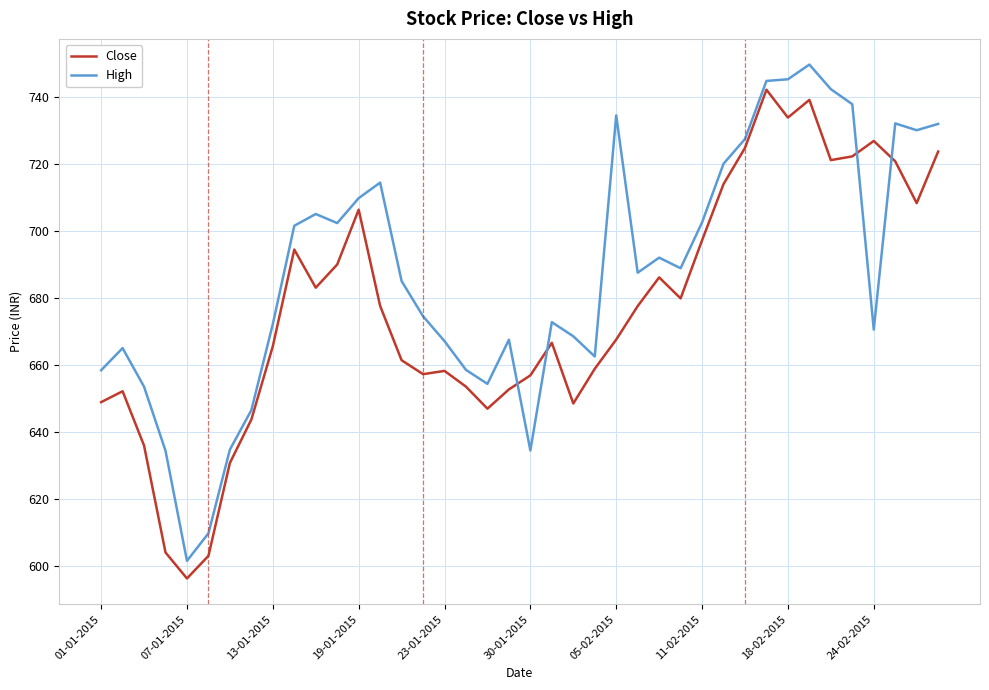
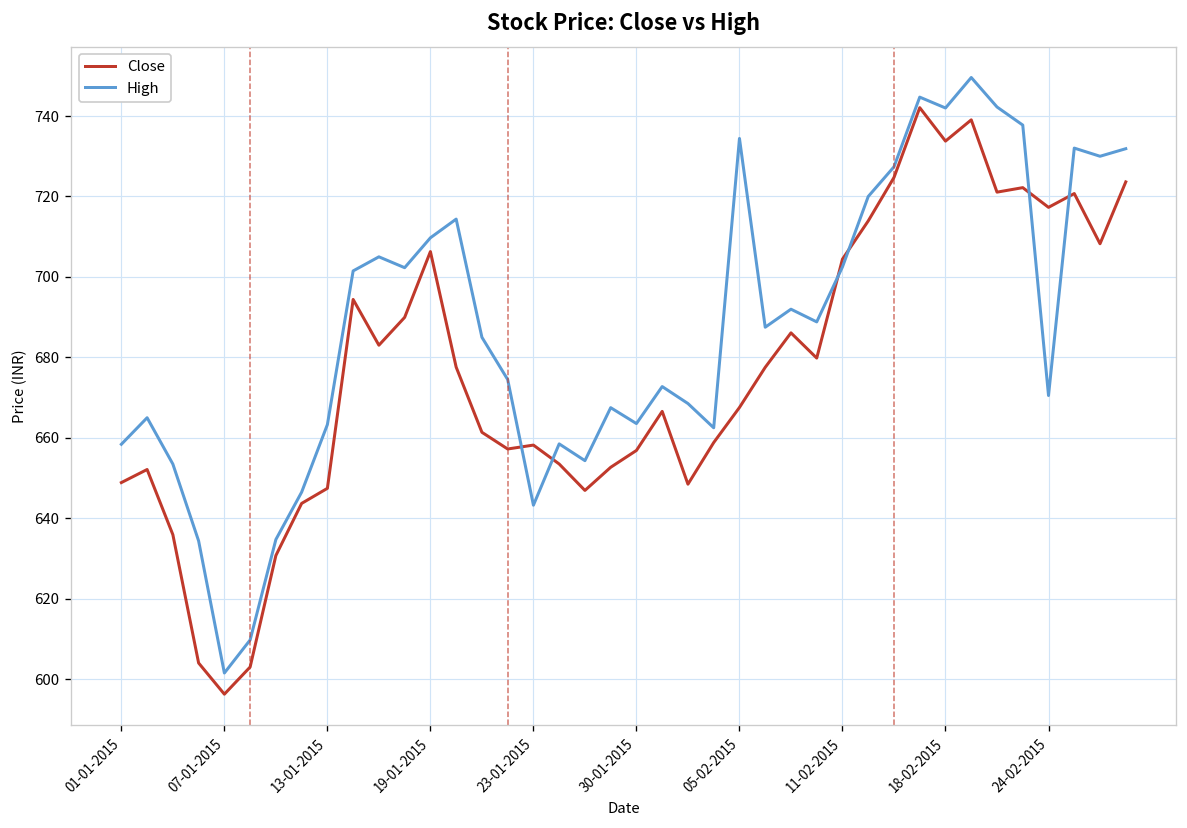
Close, 13-01-2015: 666 -> 647
High, 13-01-2015: 672 -> 663
High, 23-01-2015: 667 -> 643
High, 30-01-2015: 634 -> 664
Close, 11-02-2015: 697 -> 704
High, 18-02-2015: 745 -> 742
Close, 24-02-2015: 727 -> 717
